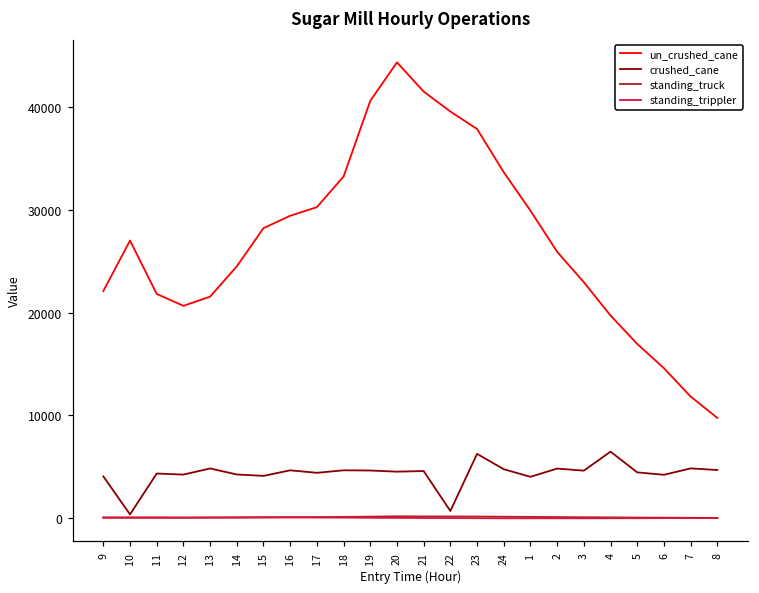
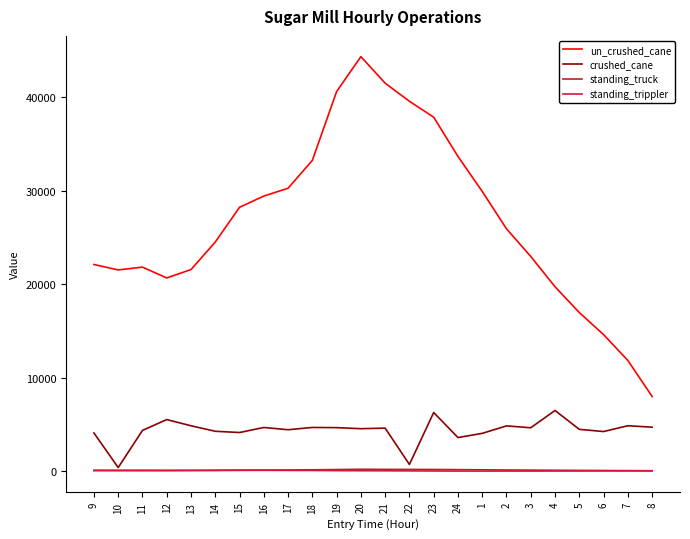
un_crushed_cane, 10: 27000 -> 22000
crushed_cane, 12: 4000 -> 6000
crushed_cane, 24: 5000 -> 4000
un_crushed_cane, 8: 10000 -> 8000
